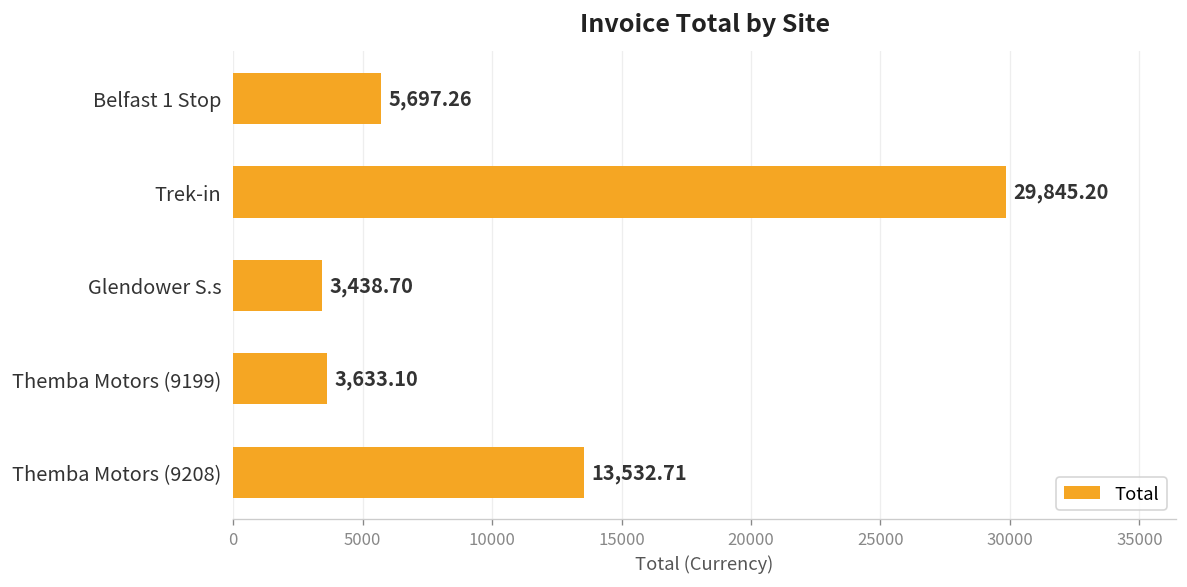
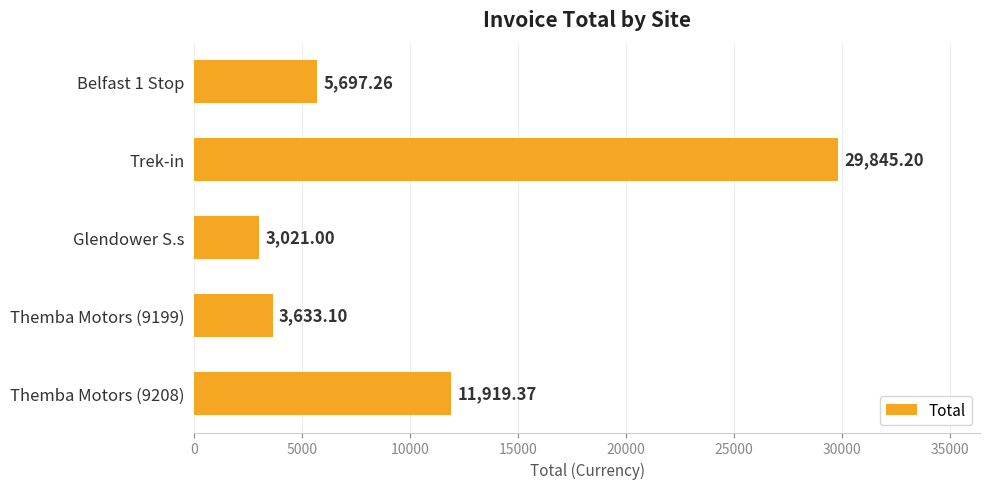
Glendower S.s: 3,438.70 -> 3,021.00
Themba Motors (9208): 13,532.71 -> 11,919.37
